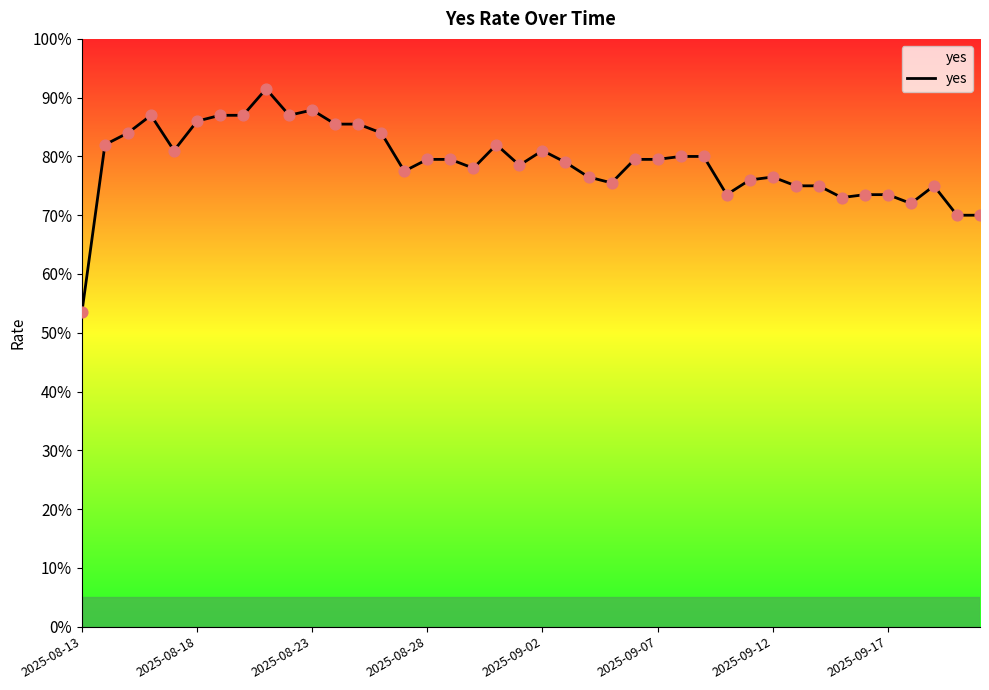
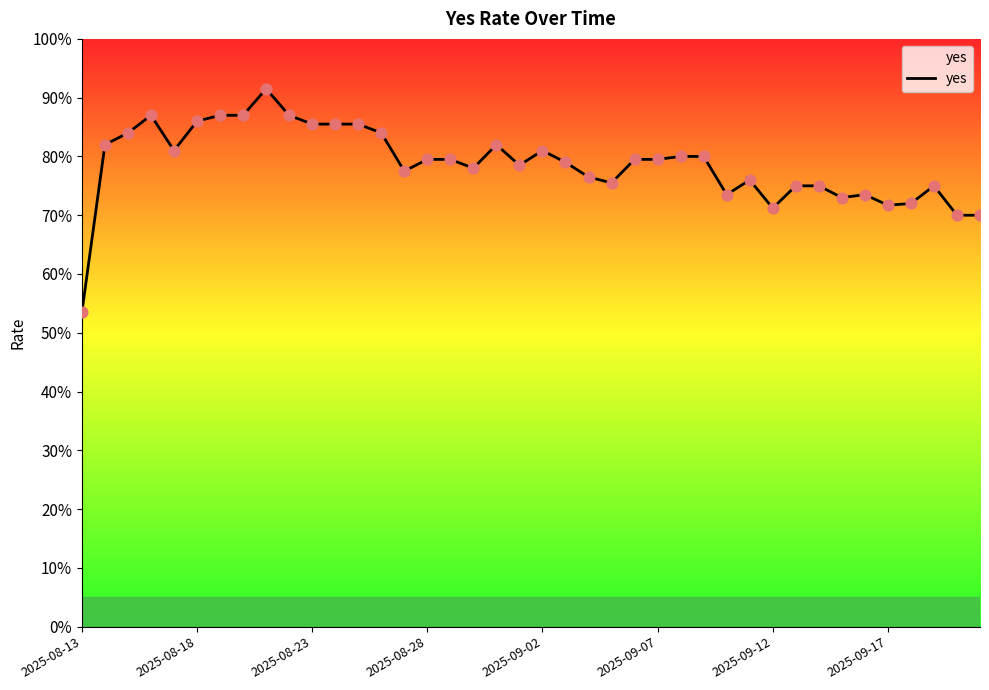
2025-08-23: 88% -> 86%
2025-09-12: 77% -> 71%
2025-09-17: 74% -> 72%
